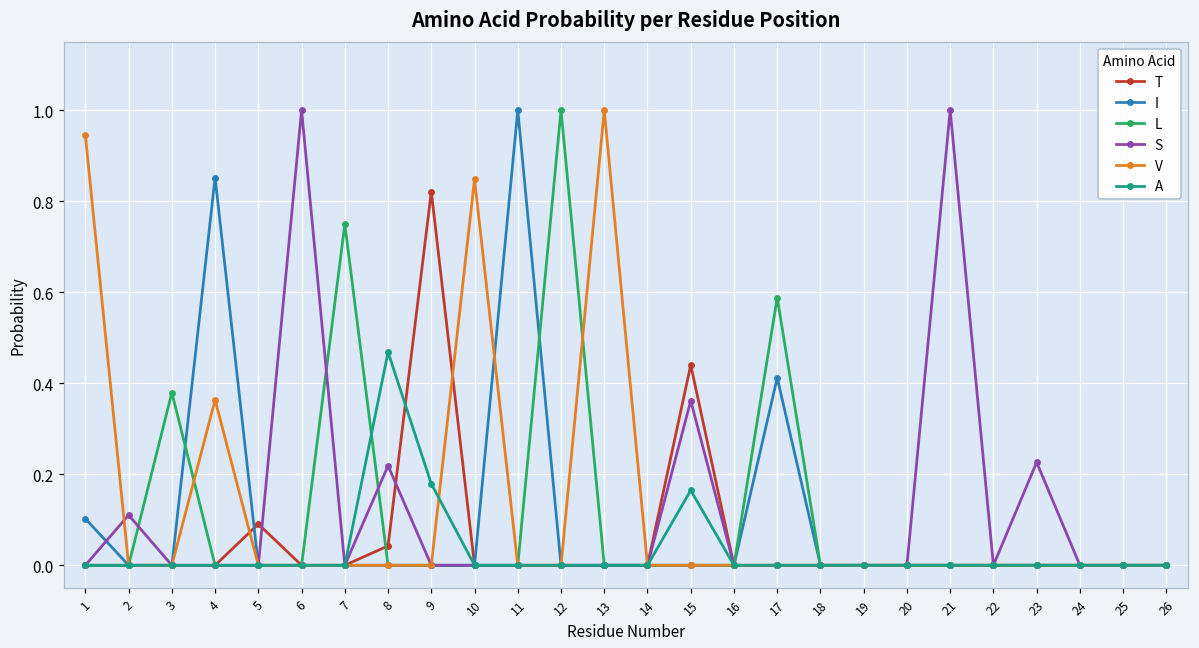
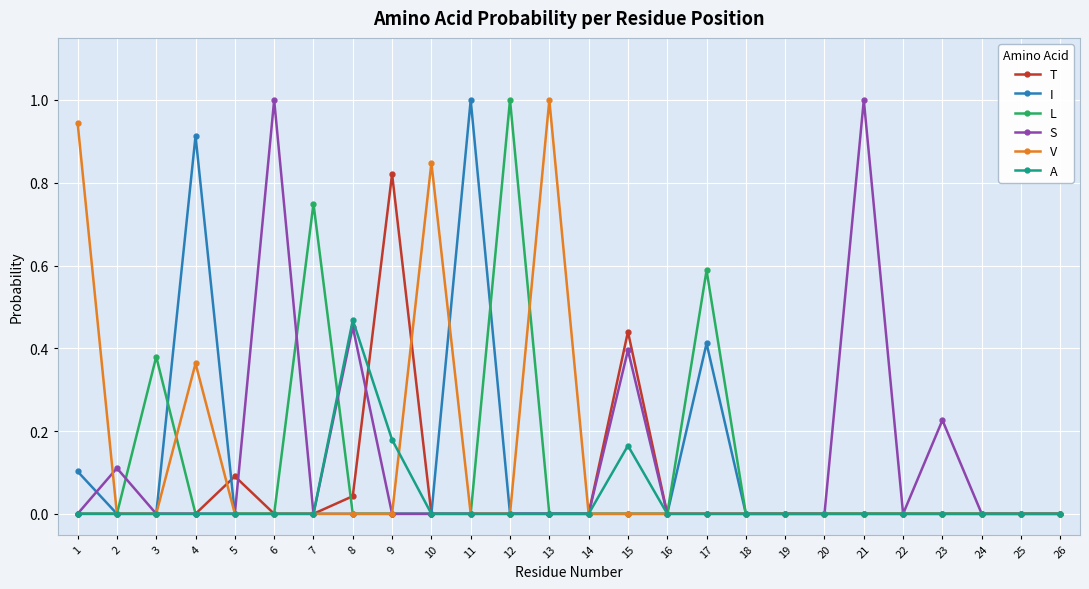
I, 4: 0.85 -> 0.91
S, 8: 0.22 -> 0.45
S, 15: 0.36 -> 0.40
